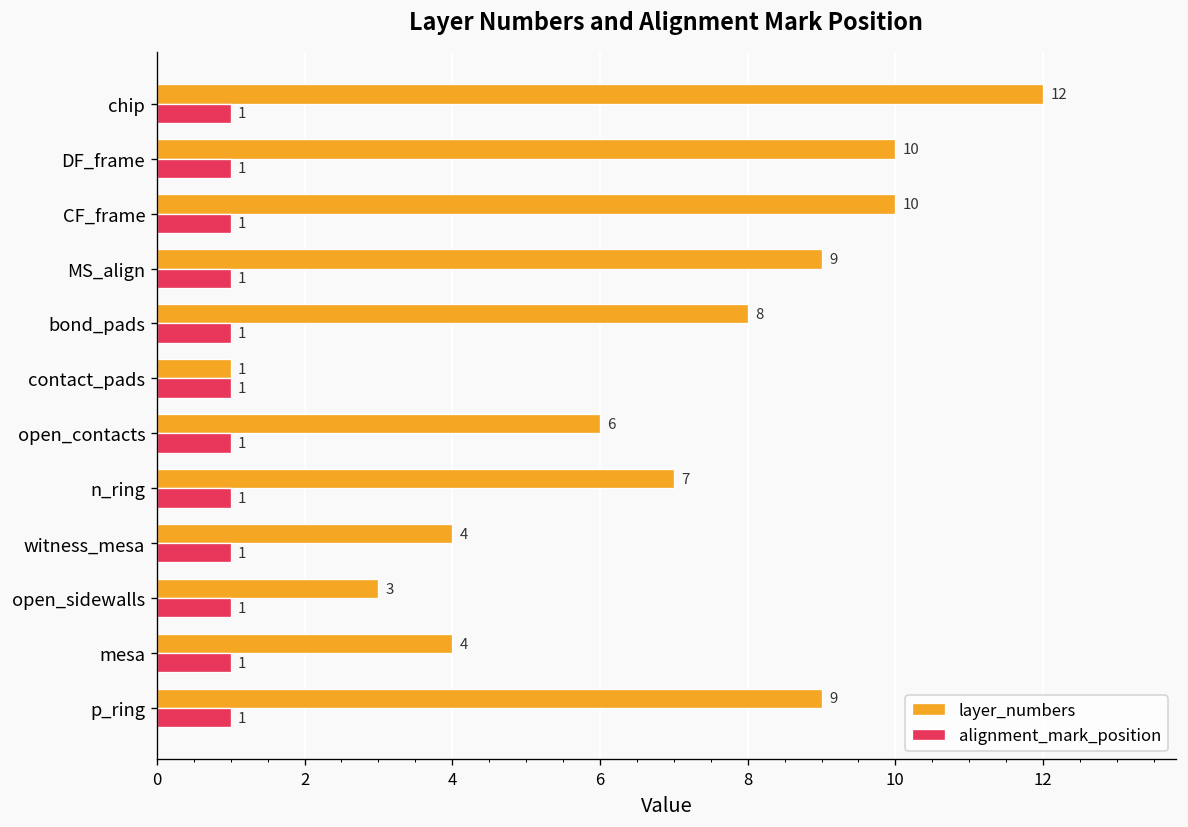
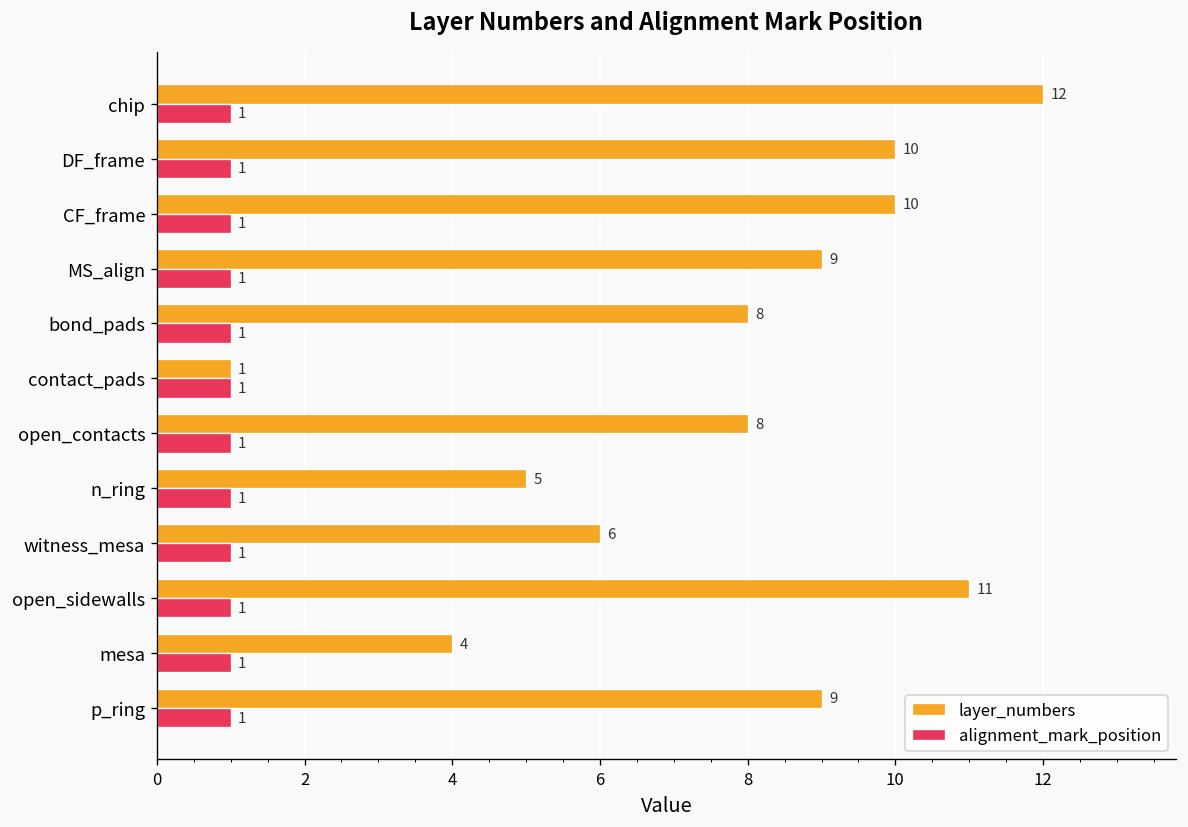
layer_numbers, open_contacts: 6 -> 8
layer_numbers, n_ring: 7 -> 5
layer_numbers, witness_mesa: 4 -> 6
layer_numbers, open_sidewalls: 3 -> 11
